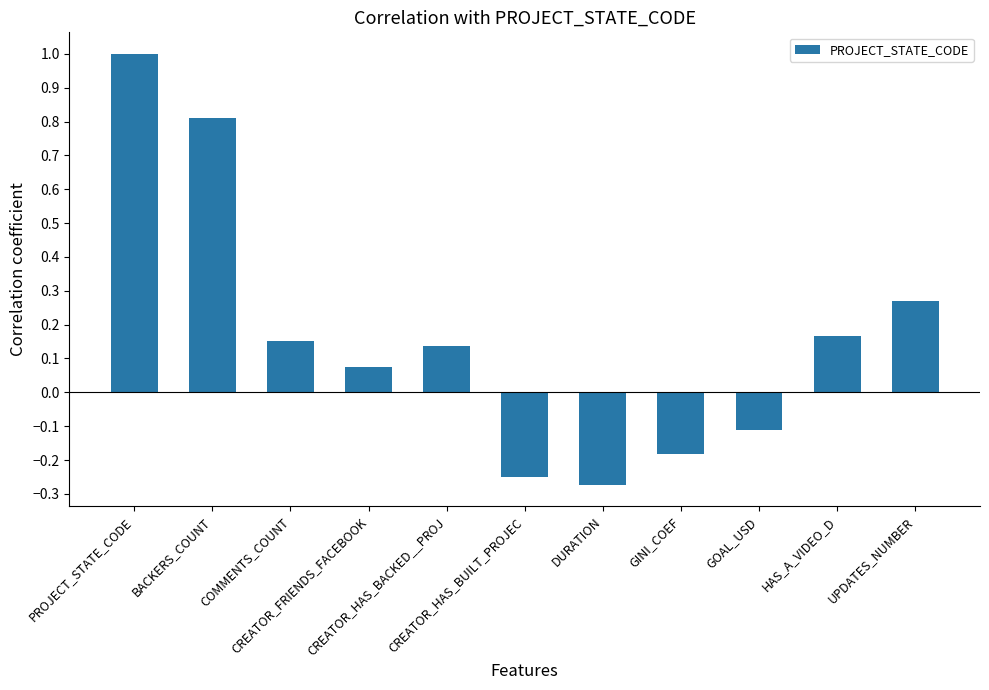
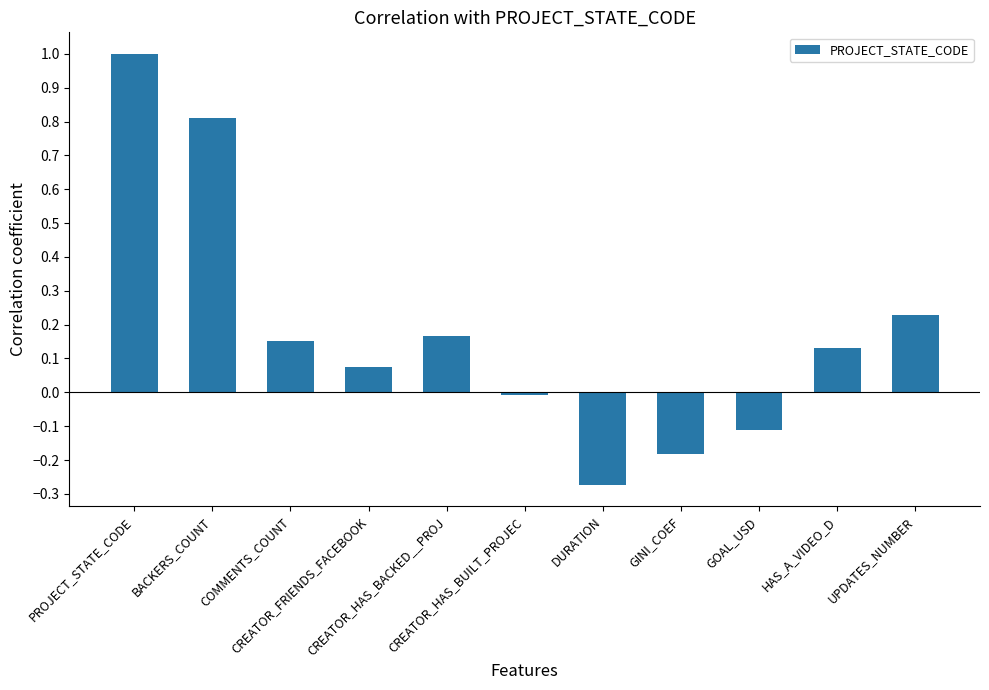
CREATOR_HAS_BACKED__PROJ: 0.14 -> 0.17
CREATOR_HAS_BUILT_PROJEC: -0.25 -> -0.01
HAS_A_VIDEO_D: 0.17 -> 0.13
UPDATES_NUMBER: 0.27 -> 0.23
